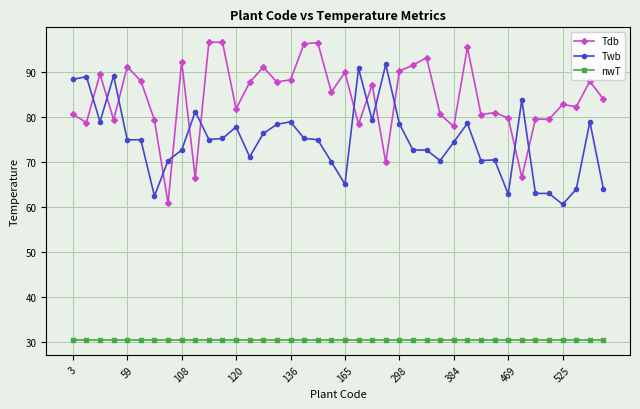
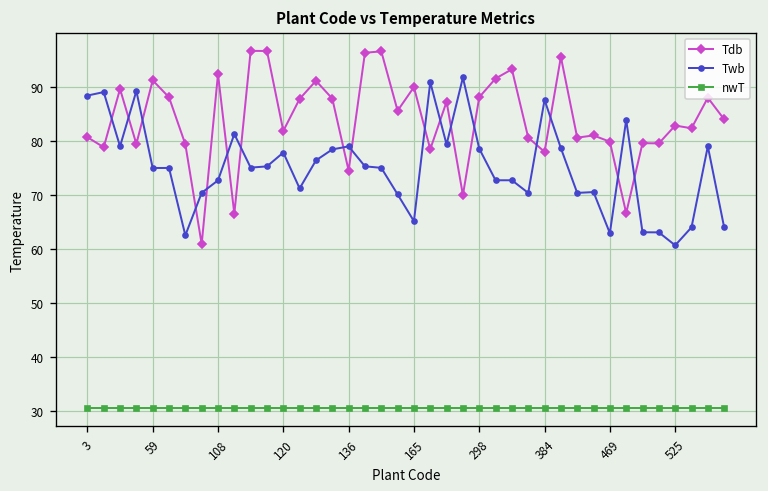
Tdb, 136: 88 -> 75
Tdb, 298: 90 -> 88
Twb, 384: 75 -> 88
